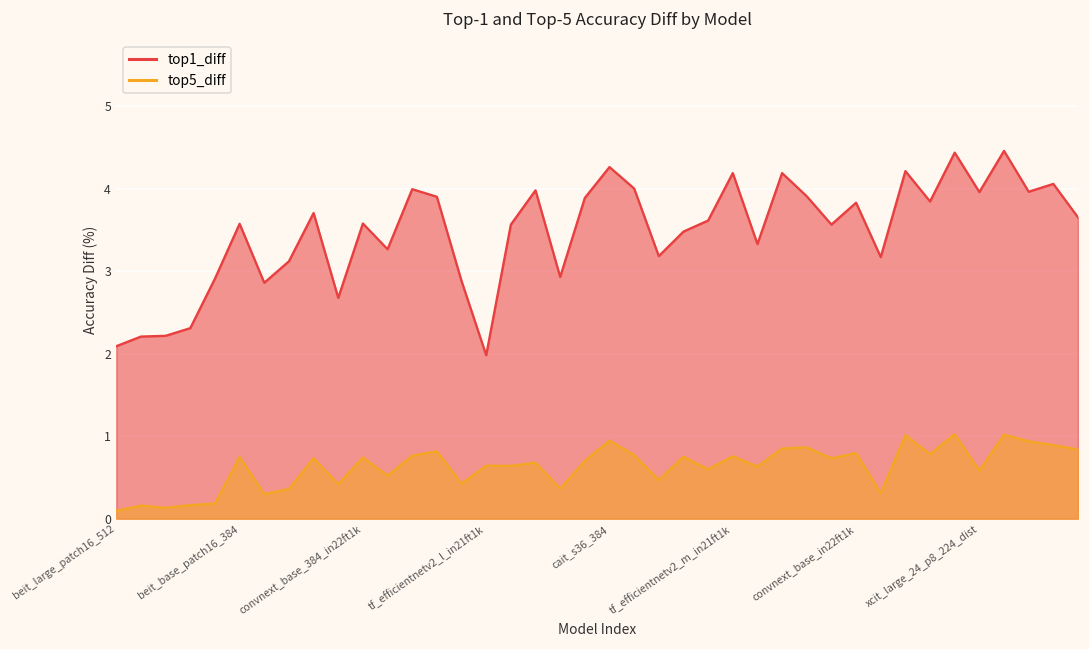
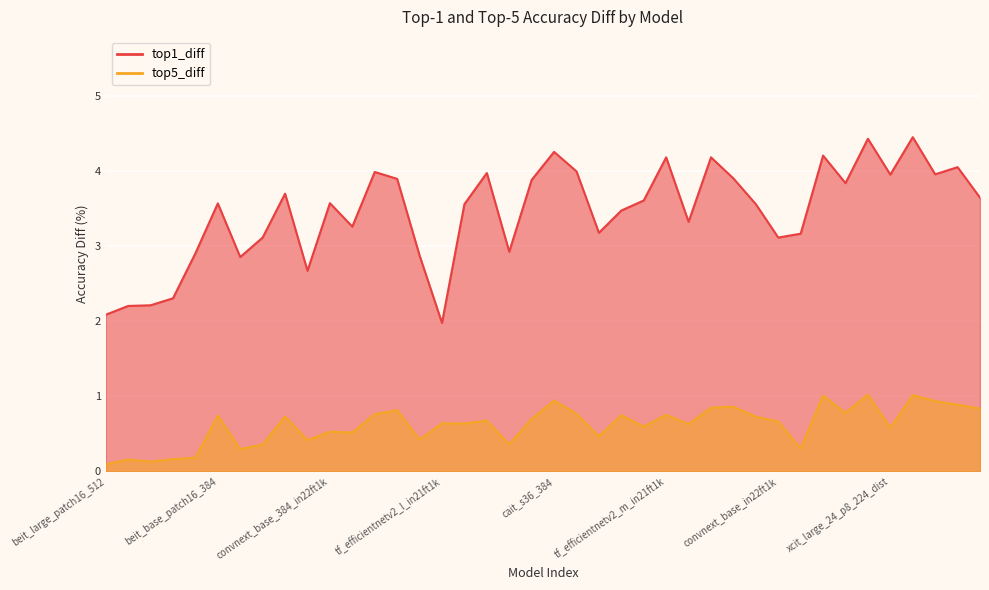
top5_diff, convnext_base_384_in22ft1k: 0.7 -> 0.5
top1_diff, convnext_base_in22ft1k: 3.8 -> 3.1
top5_diff, convnext_base_in22ft1k: 0.8 -> 0.7
